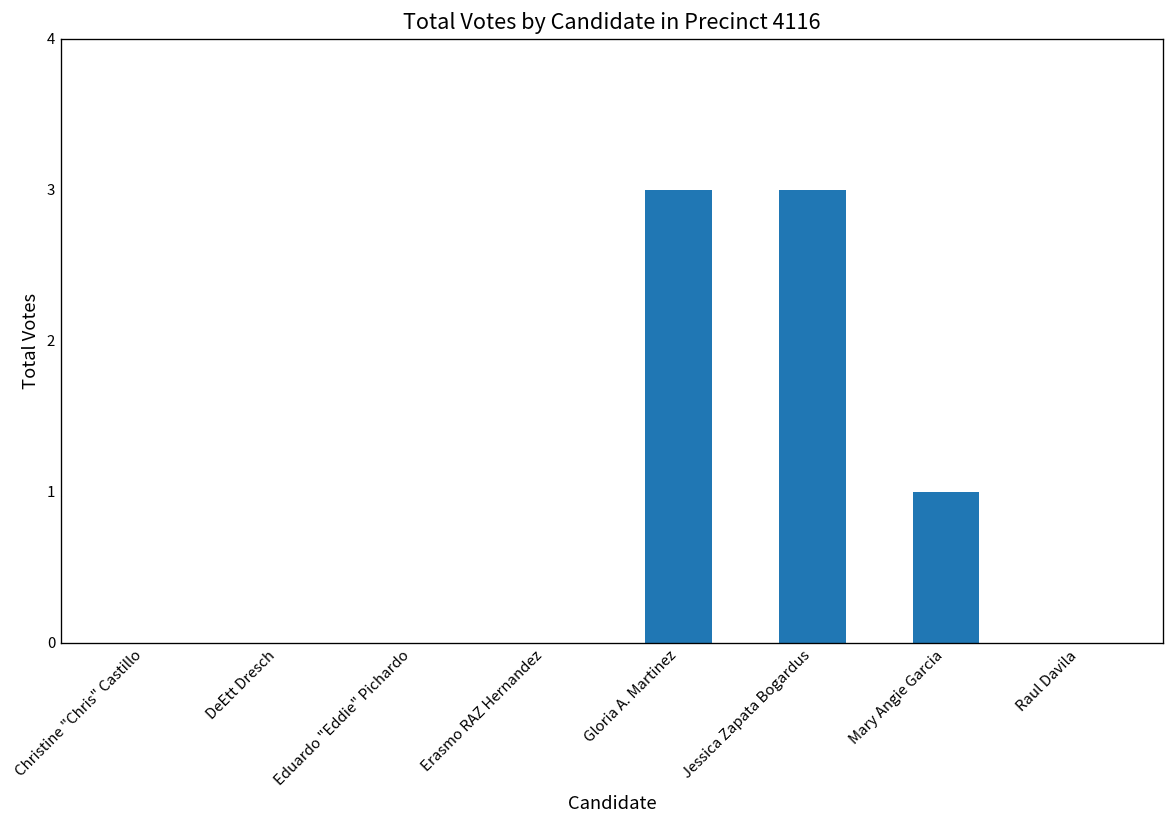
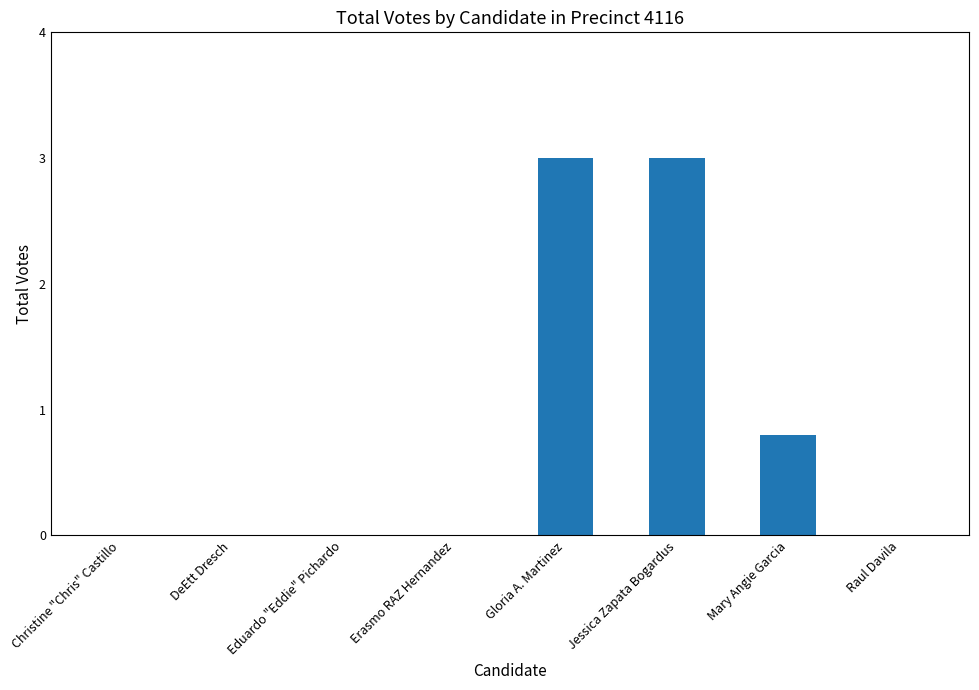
Mary Angie Garcia: 1.0 -> 0.8
